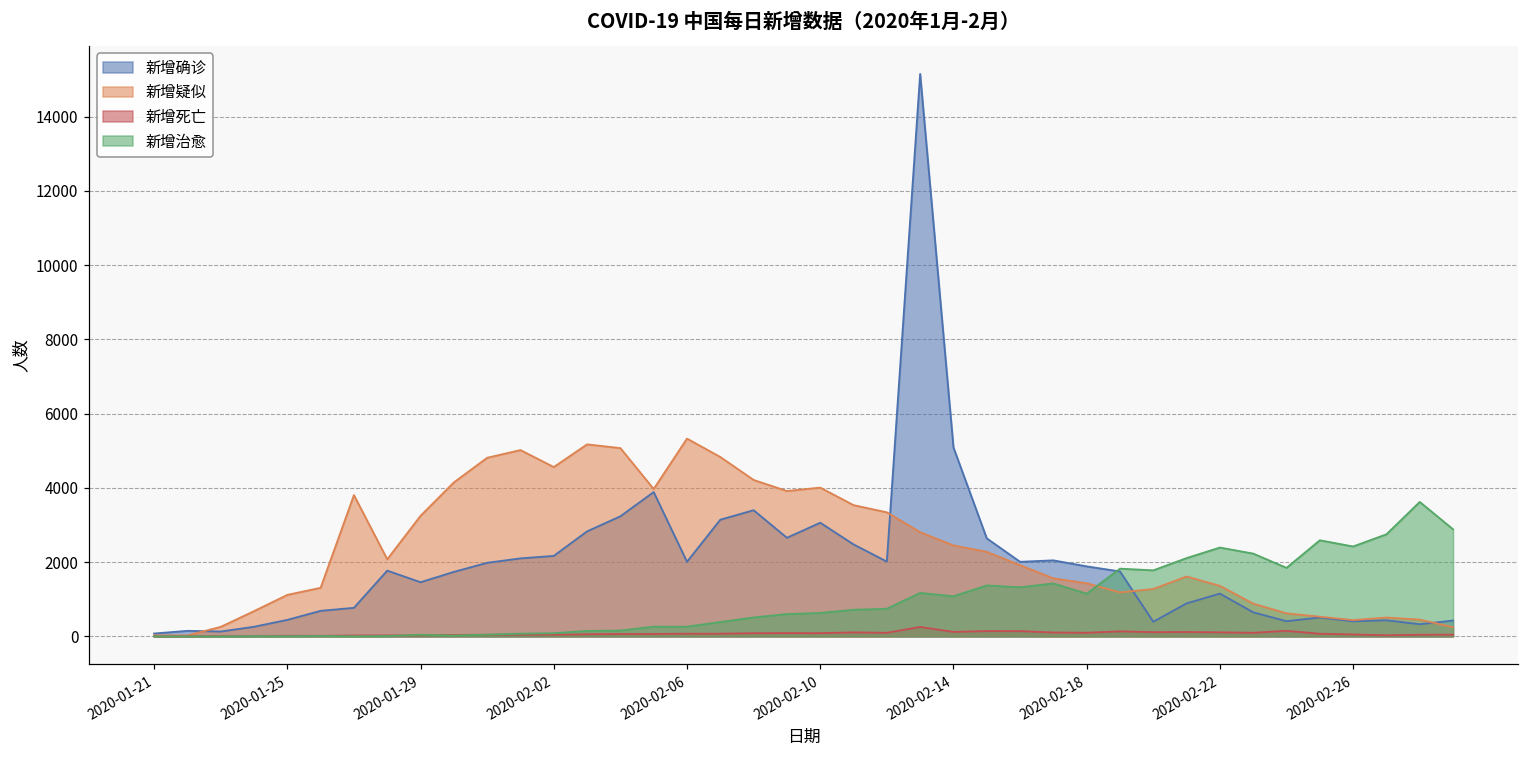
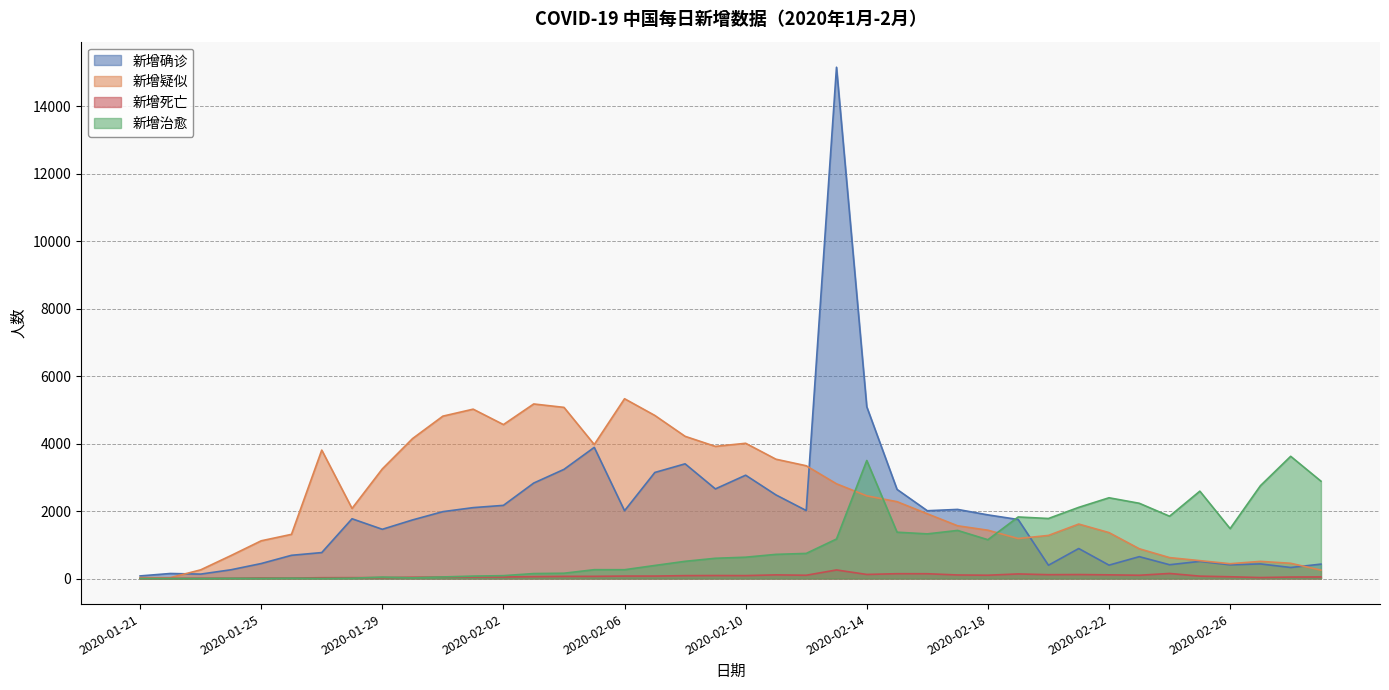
新增治愈, 2020-02-14: 1100 -> 3500
新增确诊, 2020-02-22: 1200 -> 400
新增治愈, 2020-02-26: 2400 -> 1500
